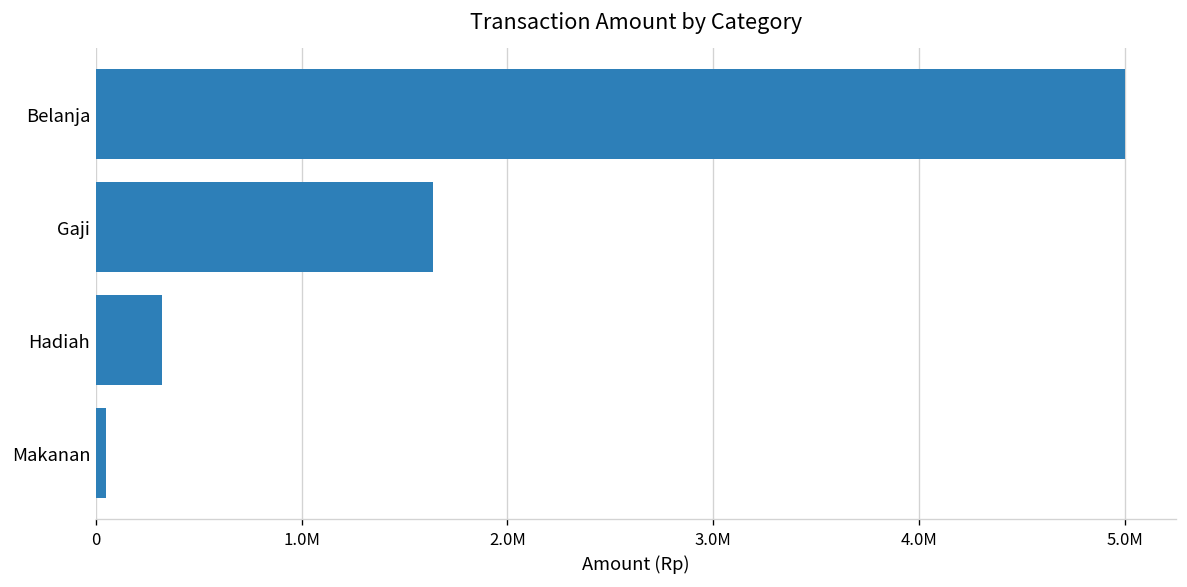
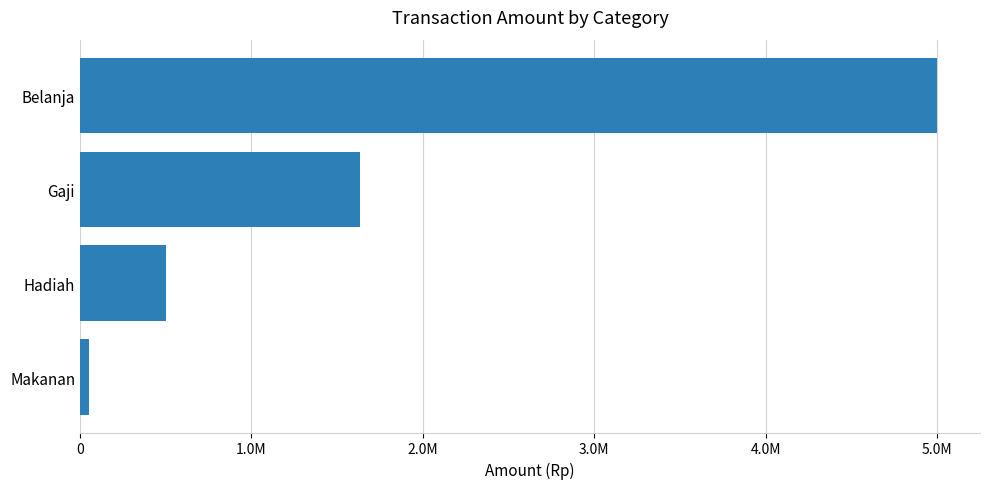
Hadiah: 320000 -> 500000
